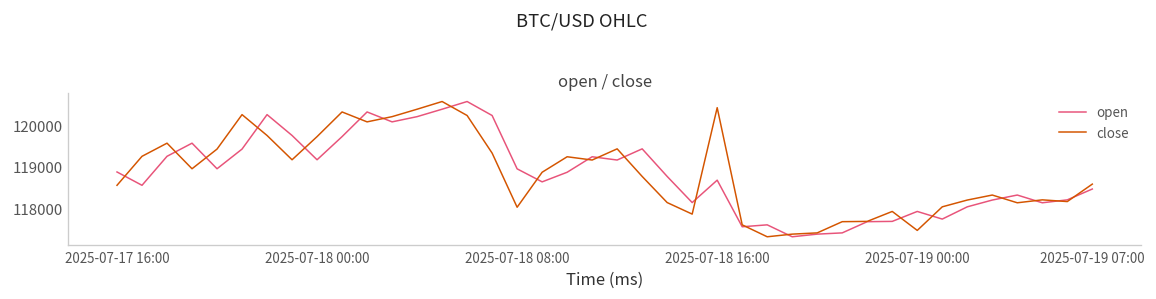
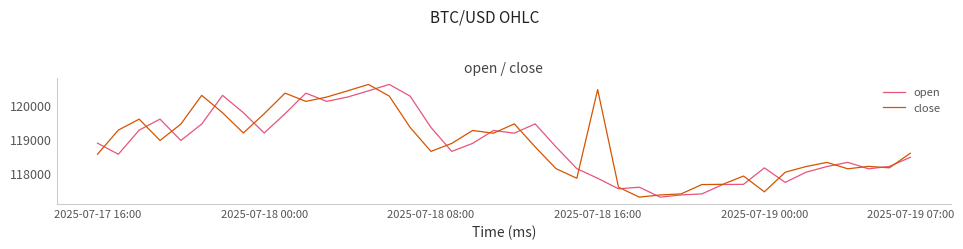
open, 2025-07-18 08:00: 119000 -> 119300
close, 2025-07-18 08:00: 118000 -> 118600
open, 2025-07-18 16:00: 118700 -> 117900
open, 2025-07-19 00:00: 117900 -> 118200
